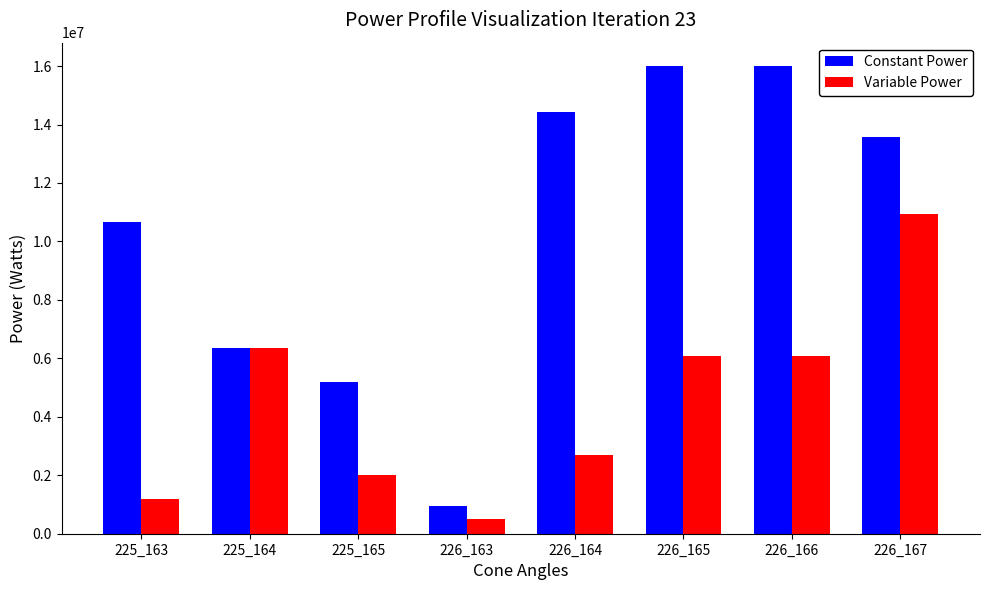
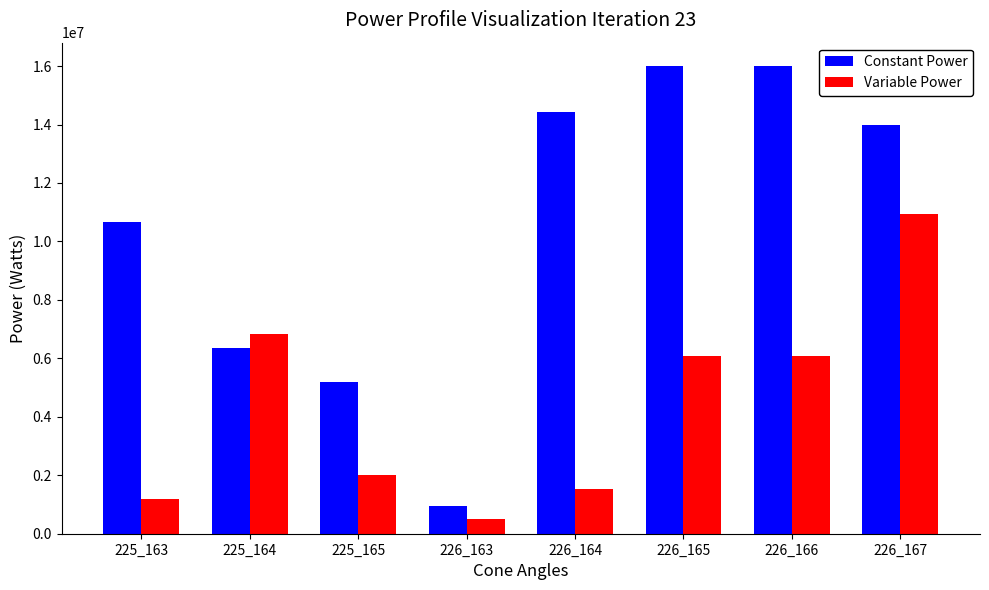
Variable Power, 225_164: 6400000 -> 6800000
Variable Power, 226_164: 2700000 -> 1500000
Constant Power, 226_167: 13600000 -> 14000000
